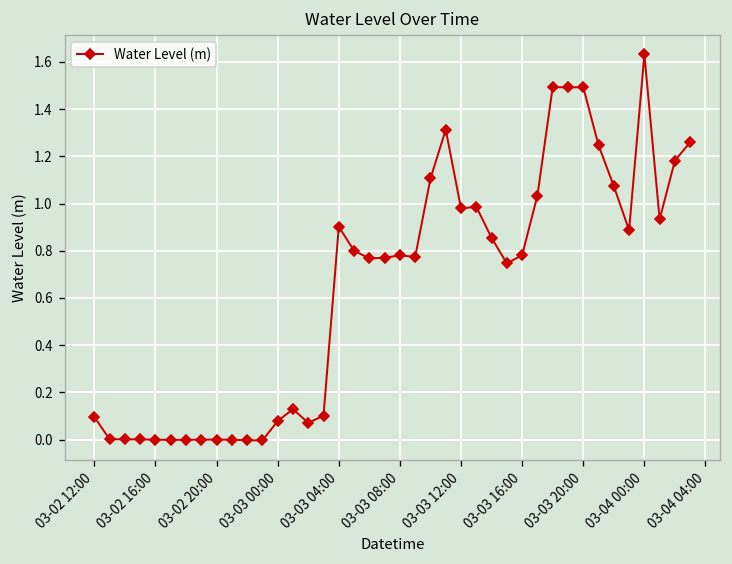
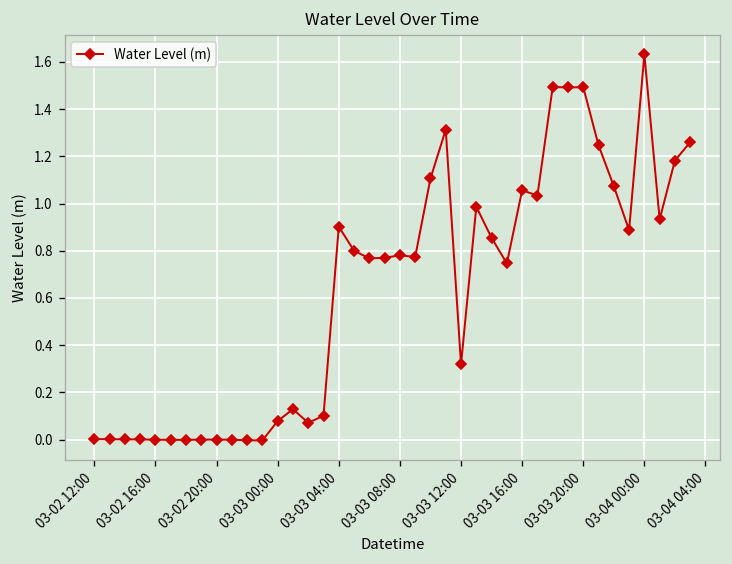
03-02 12:00: 0.10 -> 0.00
03-03 12:00: 0.98 -> 0.32
03-03 16:00: 0.78 -> 1.06
